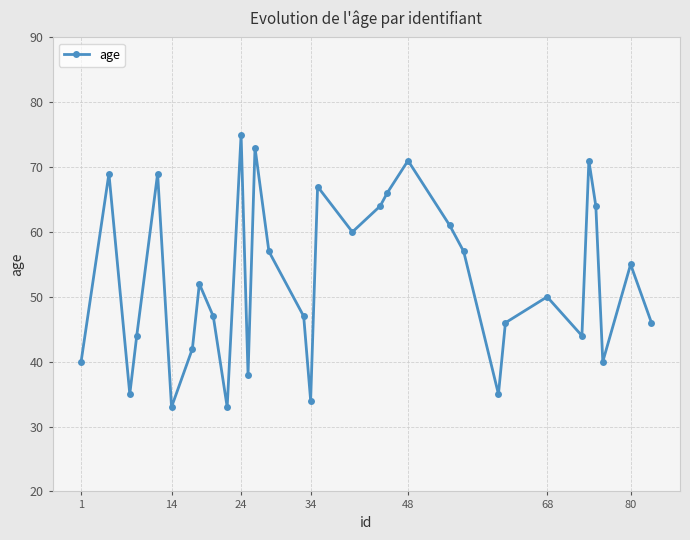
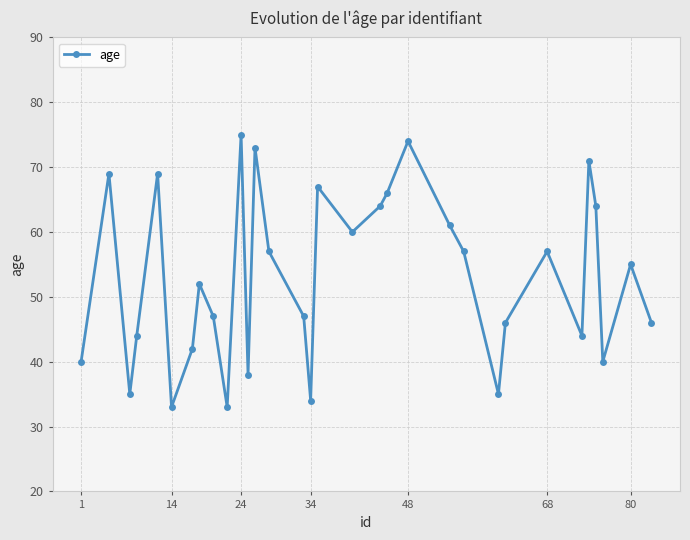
48: 71 -> 74
68: 50 -> 57
